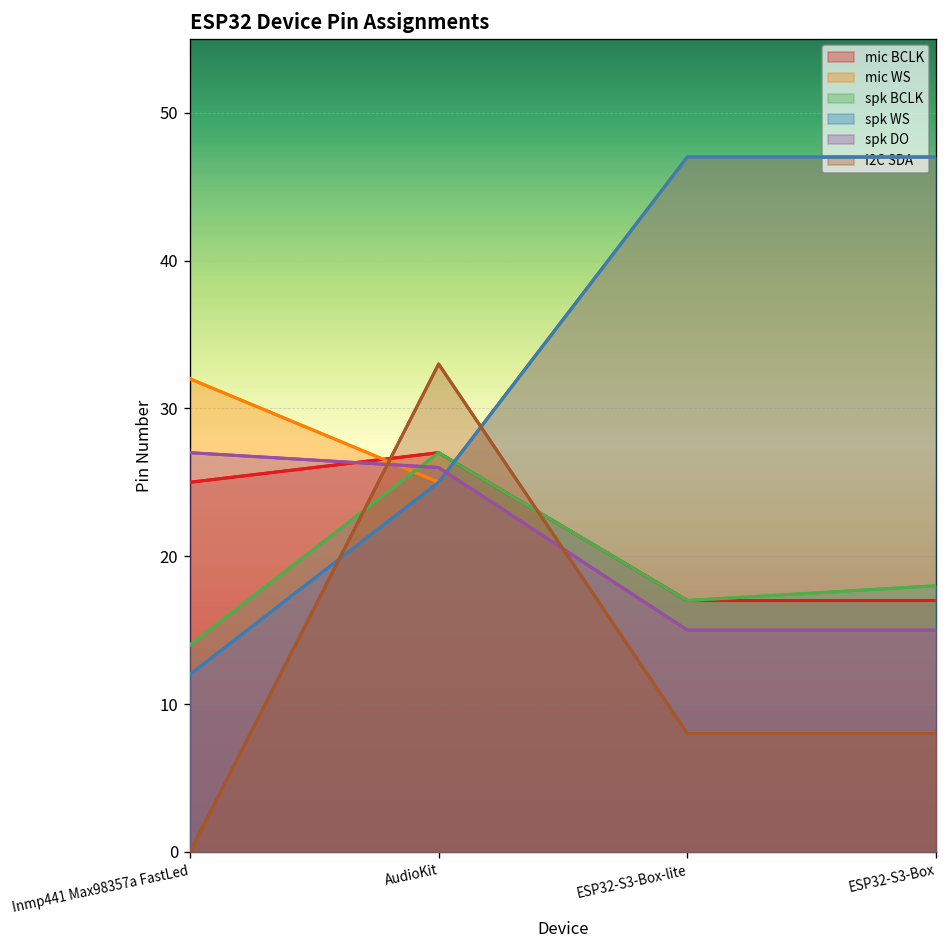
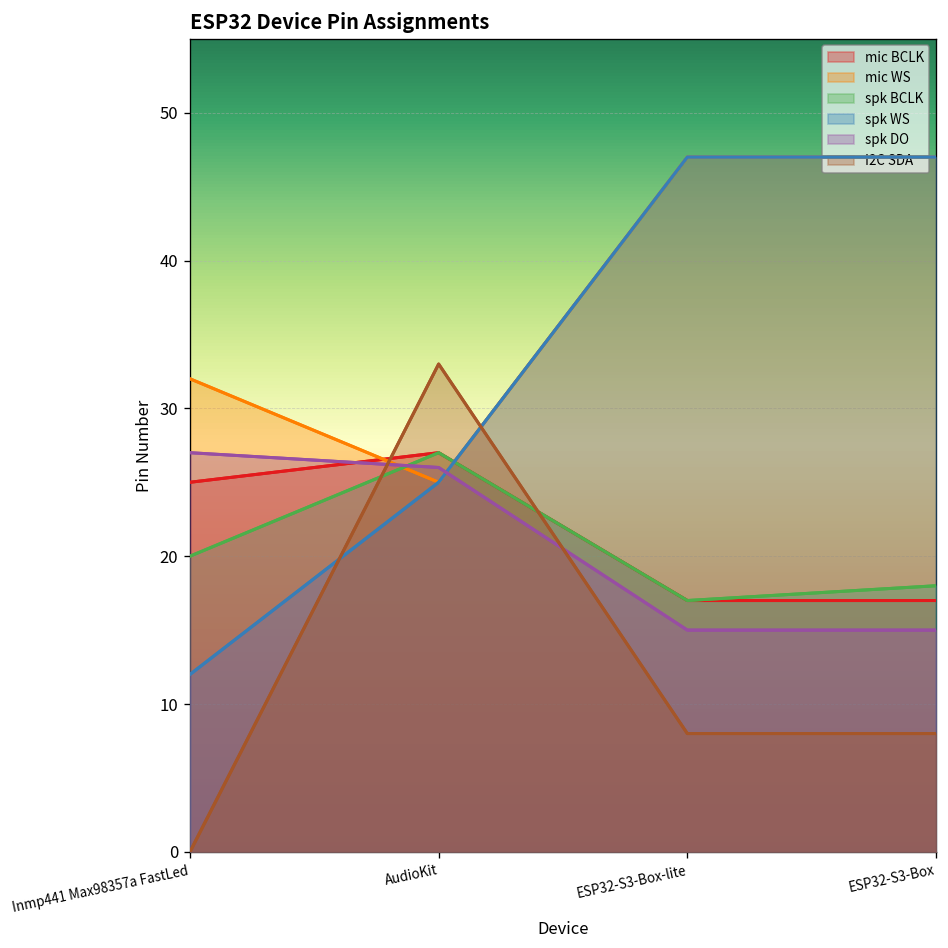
spk BCLK, Inmp441 Max98357a FastLed: 14 -> 20
